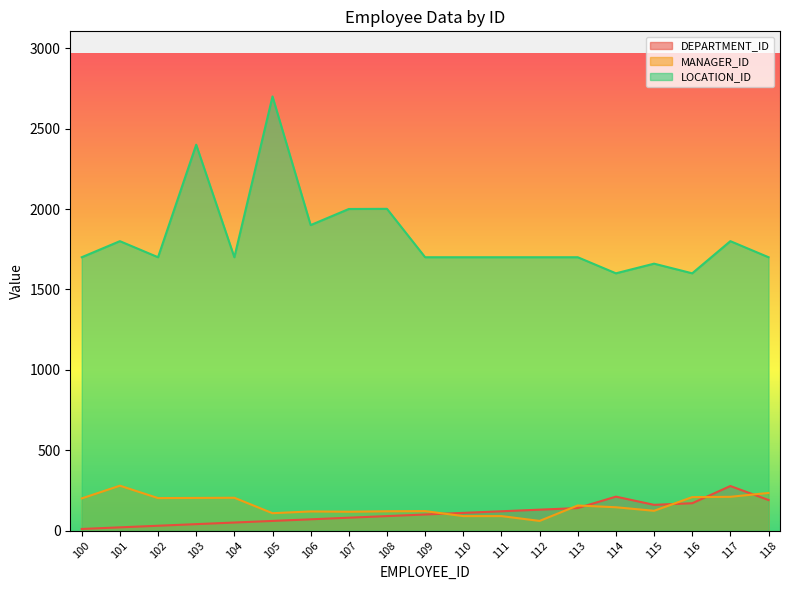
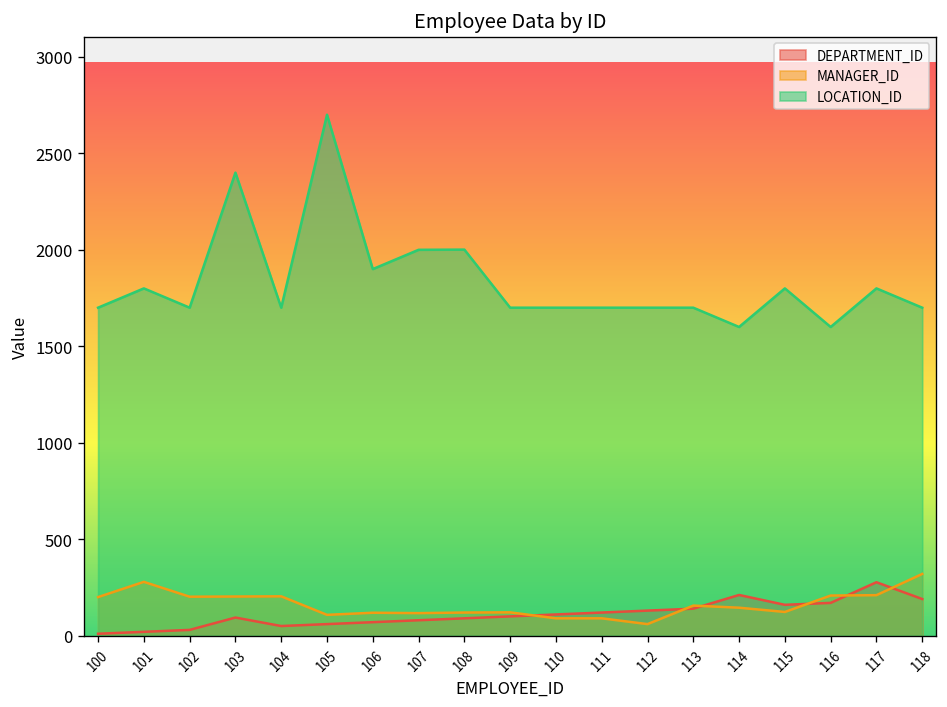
DEPARTMENT_ID, 103: 40 -> 90
LOCATION_ID, 115: 1660 -> 1800
MANAGER_ID, 118: 230 -> 320
